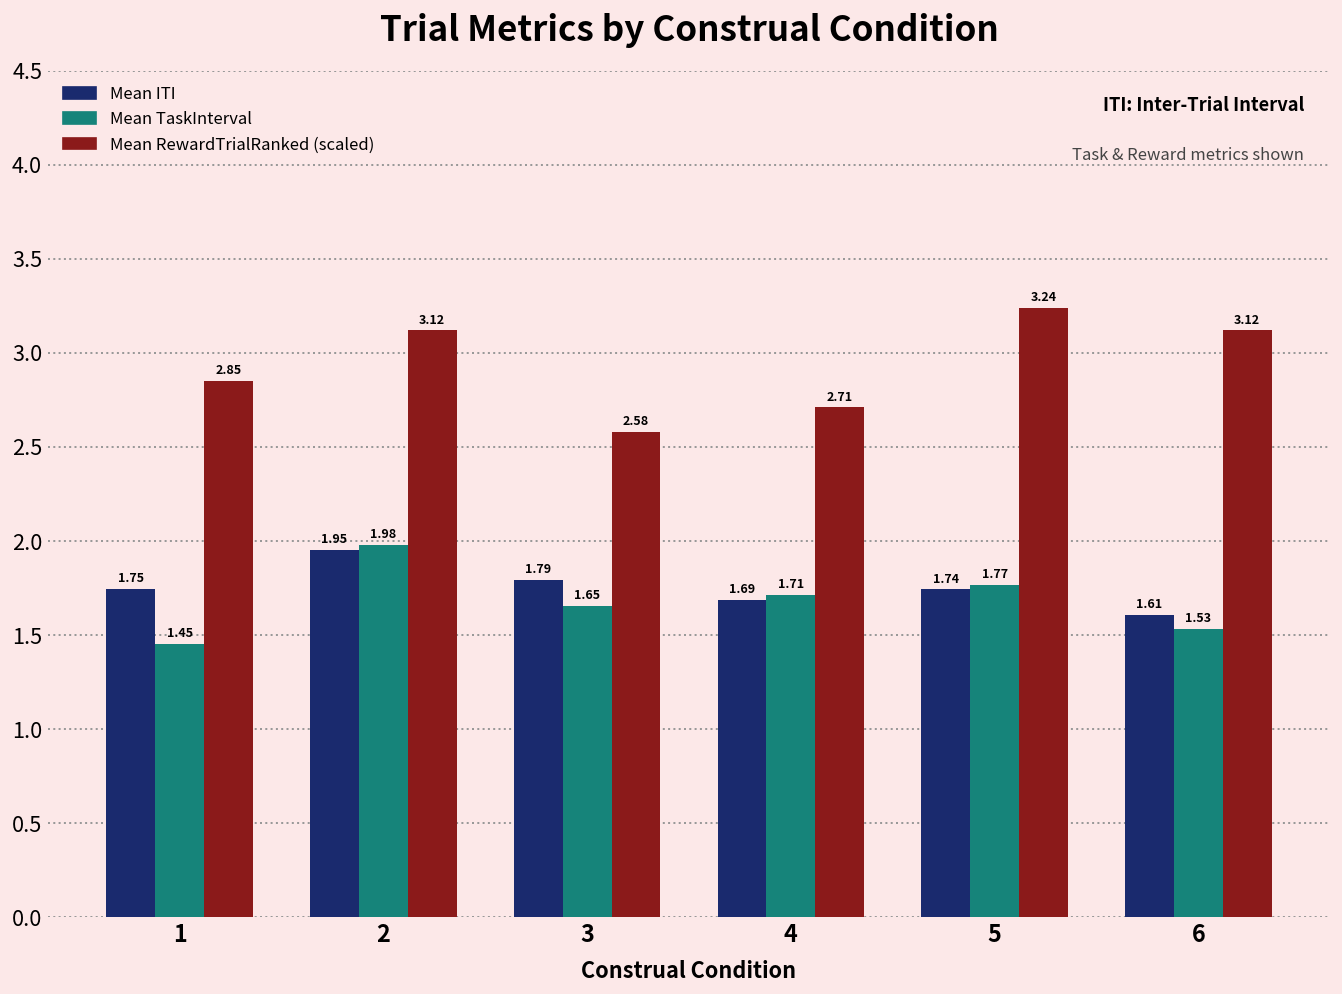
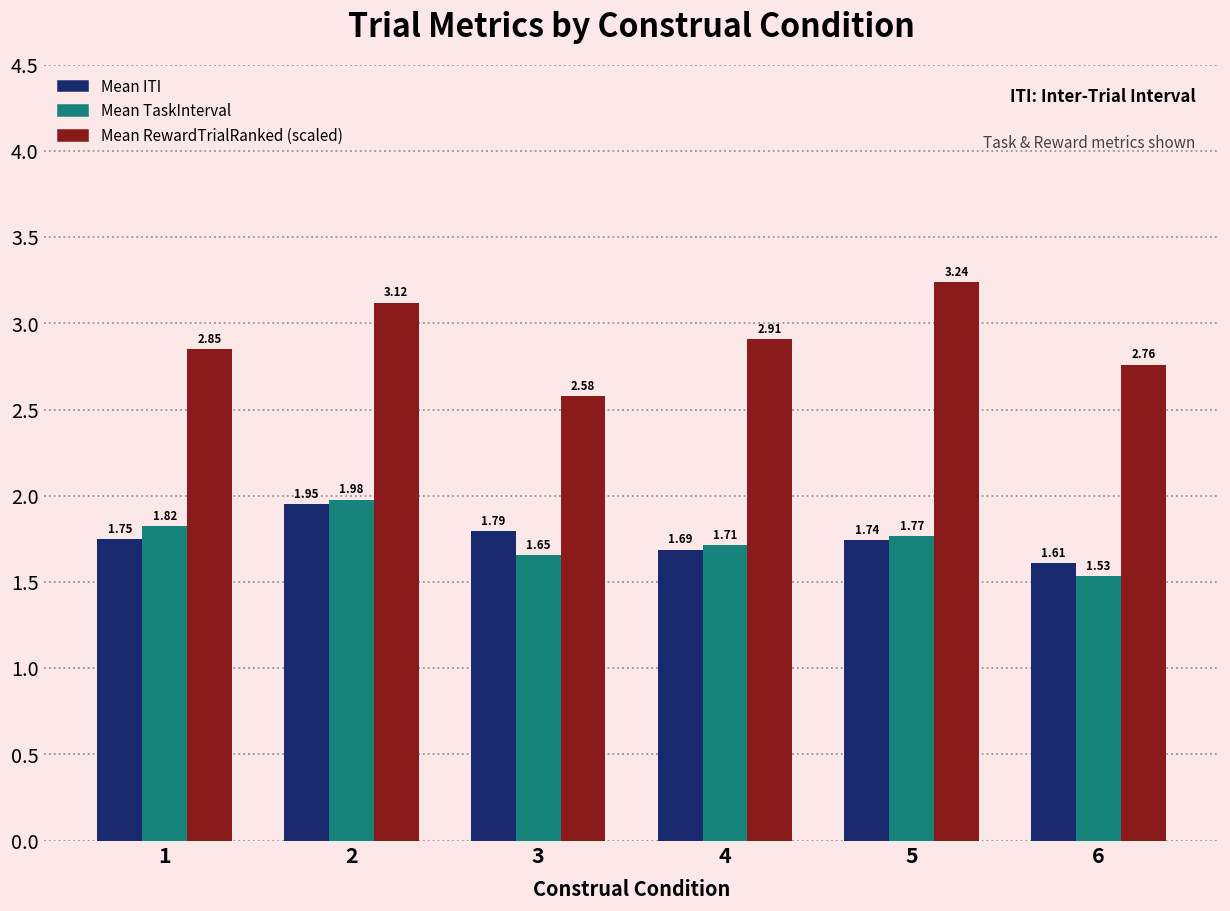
Mean TaskInterval, 1: 1.45 -> 1.82
Mean RewardTrialRanked (scaled), 4: 2.71 -> 2.91
Mean RewardTrialRanked (scaled), 6: 3.12 -> 2.76
